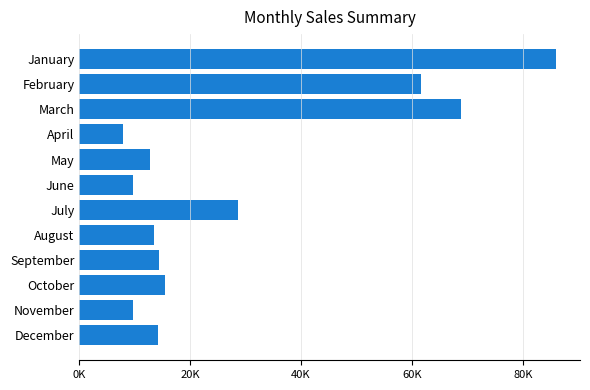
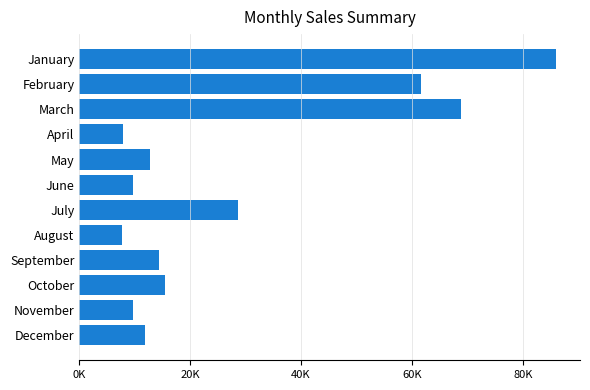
August: 14000 -> 8000
December: 14000 -> 12000
